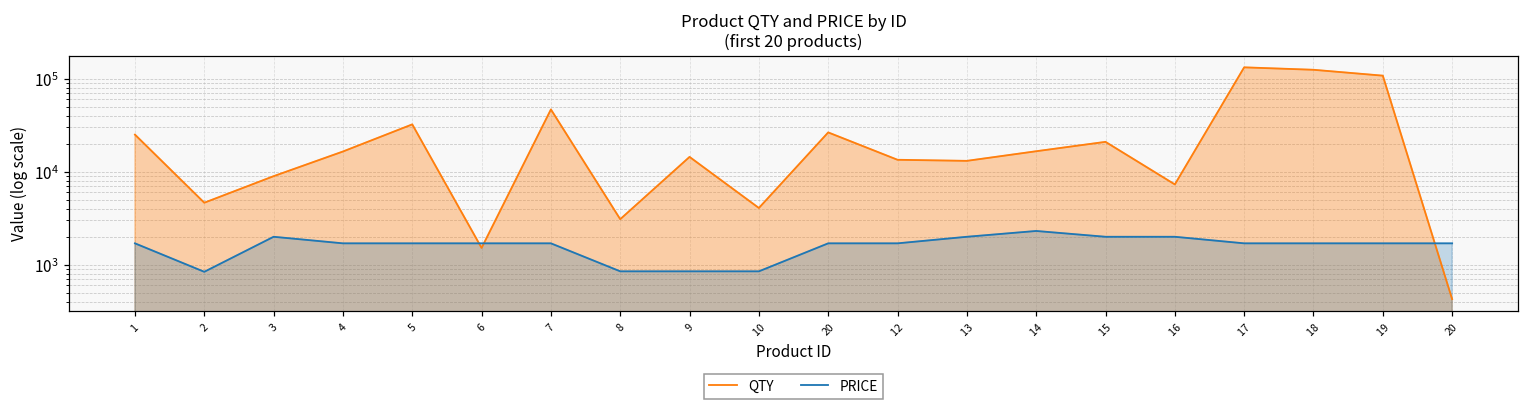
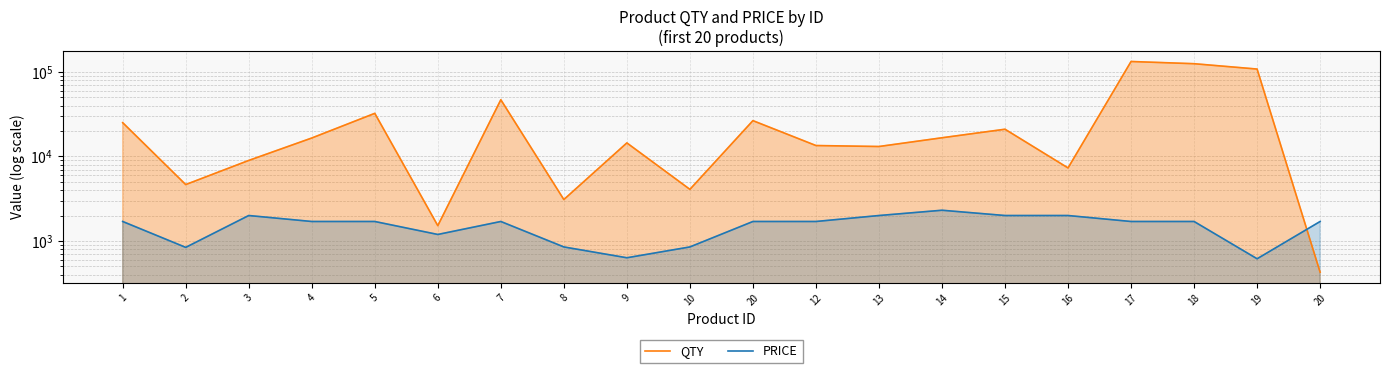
PRICE, 6: 1700 -> 1200
PRICE, 9: 900 -> 600
PRICE, 19: 1700 -> 600
